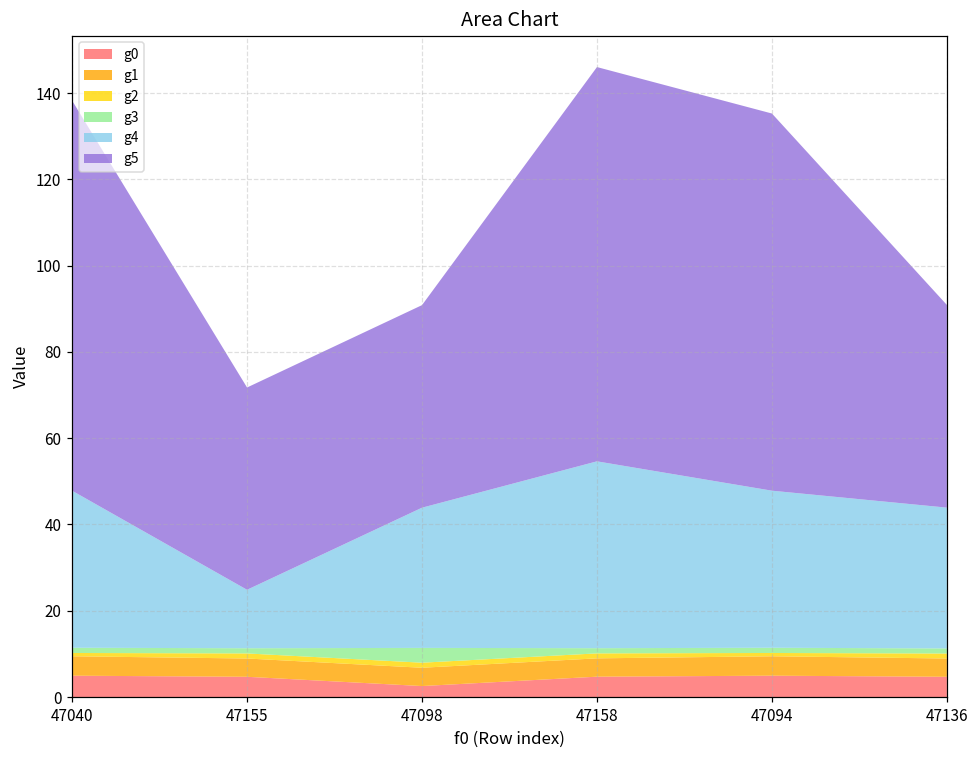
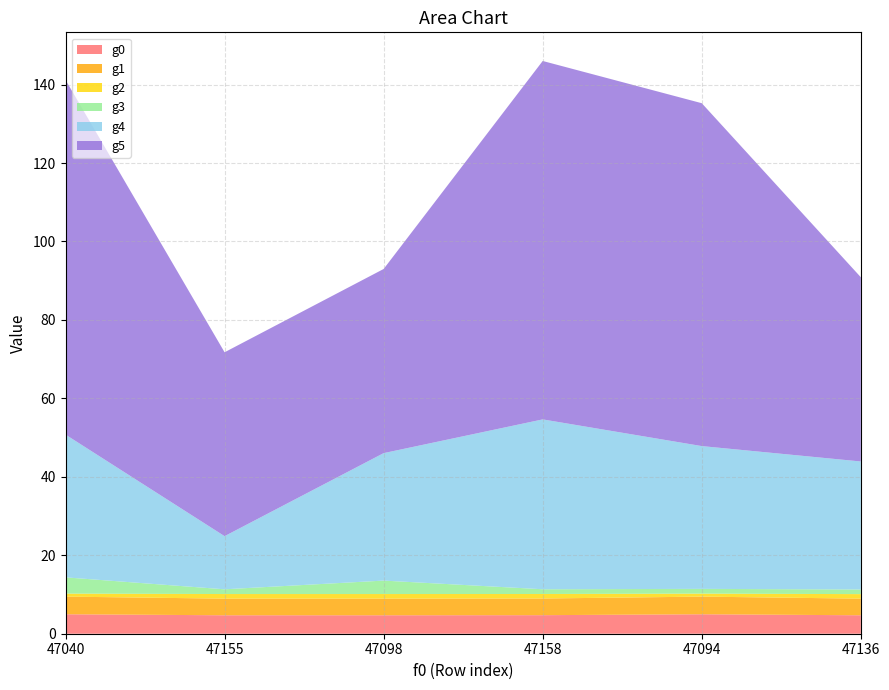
g3, 47040: 1 -> 4
g0, 47098: 3 -> 5
